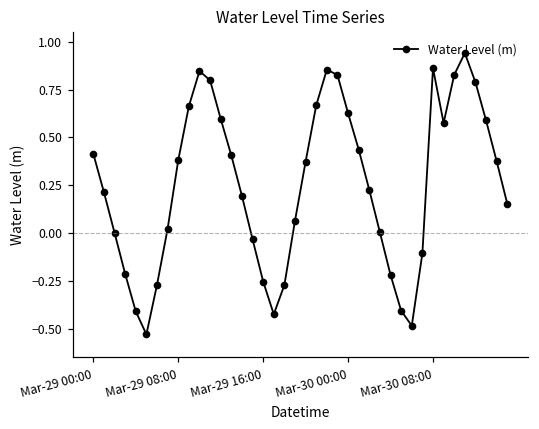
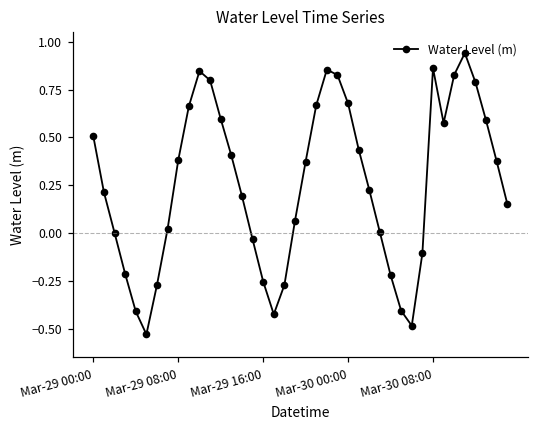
Mar-29 00:00: 0.41 -> 0.51
Mar-30 00:00: 0.63 -> 0.68
